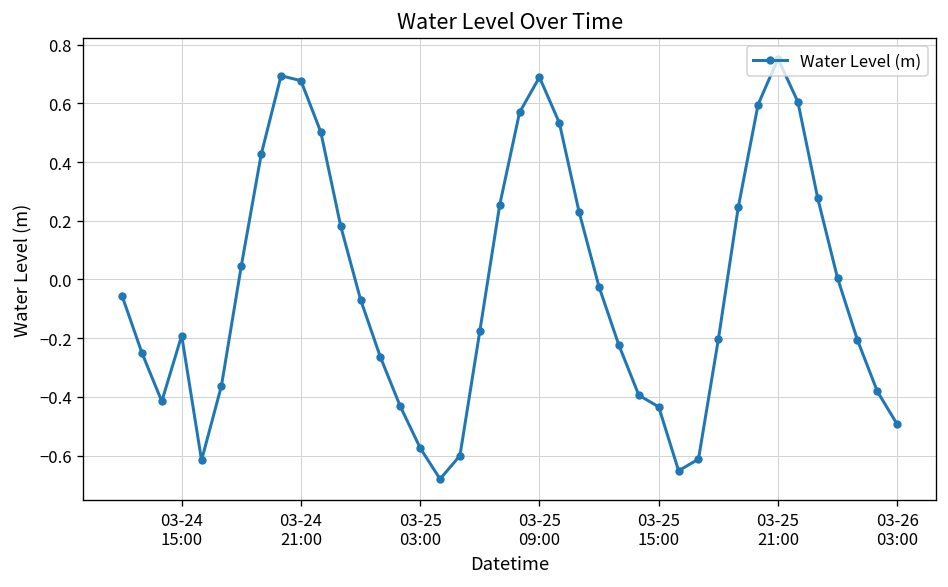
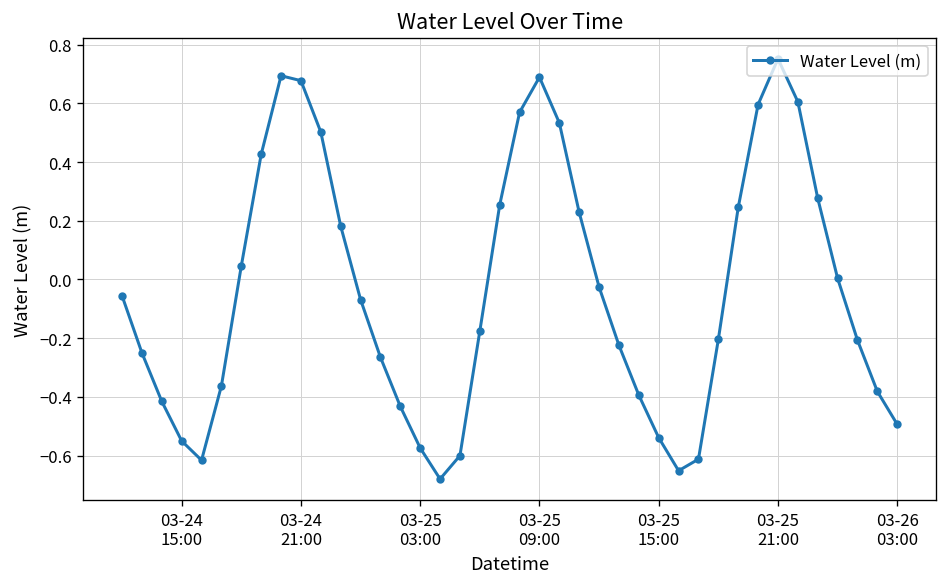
03-24 15:00: -0.19 -> -0.55
03-25 15:00: -0.43 -> -0.54
